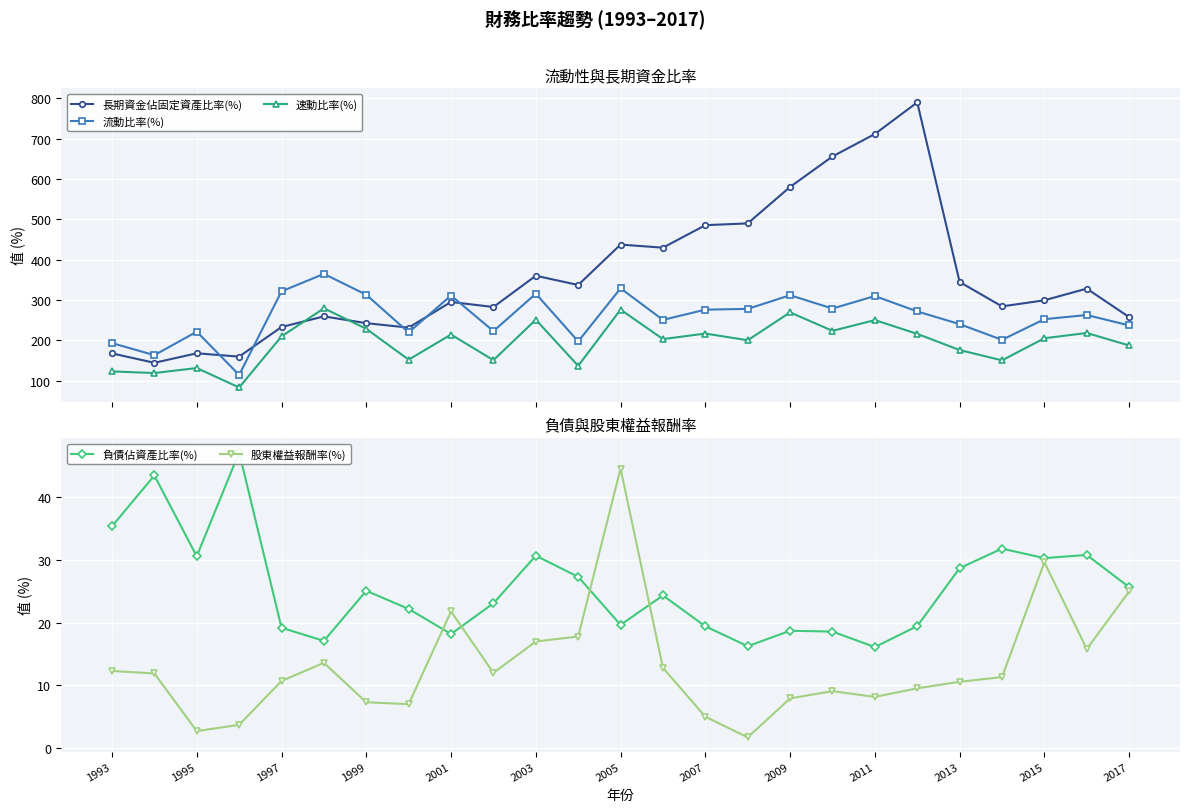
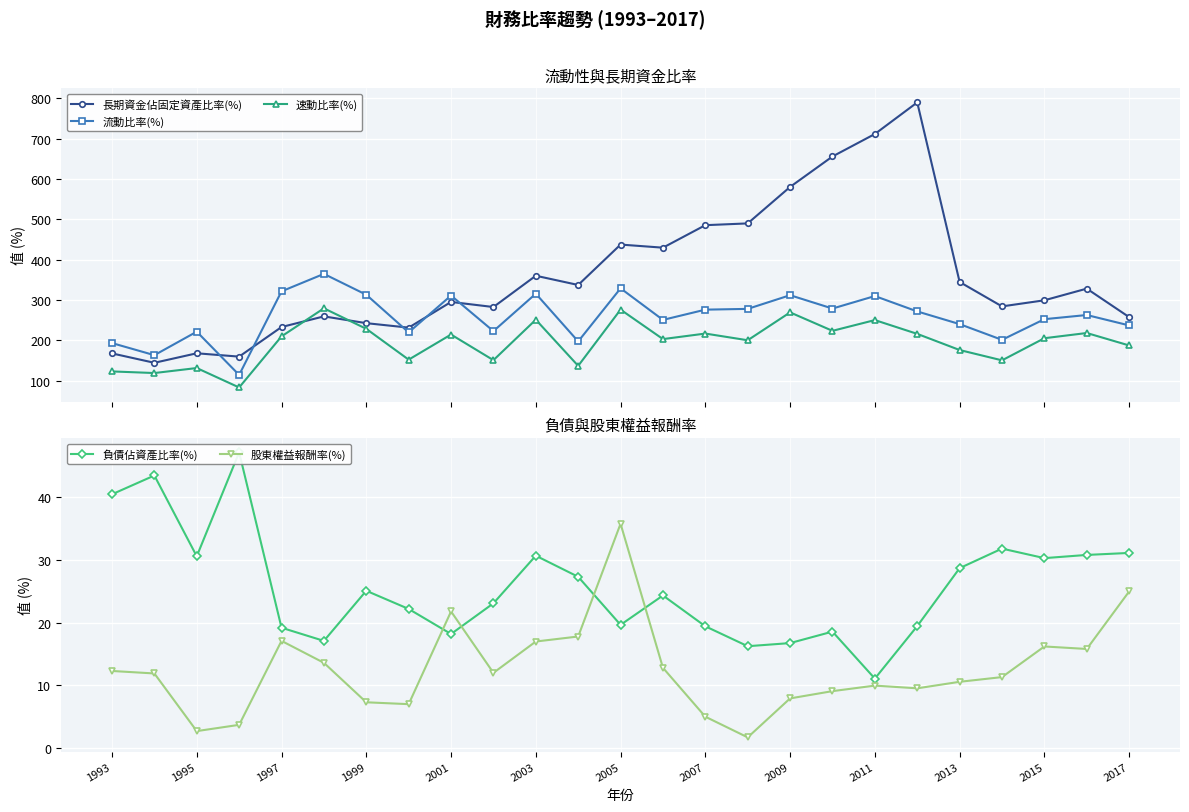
負債與股東權益報酬率, 負債佔資產比率(%), 1993: 35 -> 41
負債與股東權益報酬率, 股東權益報酬率(%), 1997: 11 -> 17
負債與股東權益報酬率, 股東權益報酬率(%), 2005: 45 -> 36
負債與股東權益報酬率, 負債佔資產比率(%), 2009: 19 -> 17
負債與股東權益報酬率, 負債佔資產比率(%), 2011: 16 -> 11
負債與股東權益報酬率, 股東權益報酬率(%), 2011: 8 -> 10
負債與股東權益報酬率, 股東權益報酬率(%), 2015: 30 -> 16
負債與股東權益報酬率, 負債佔資產比率(%), 2017: 26 -> 31
